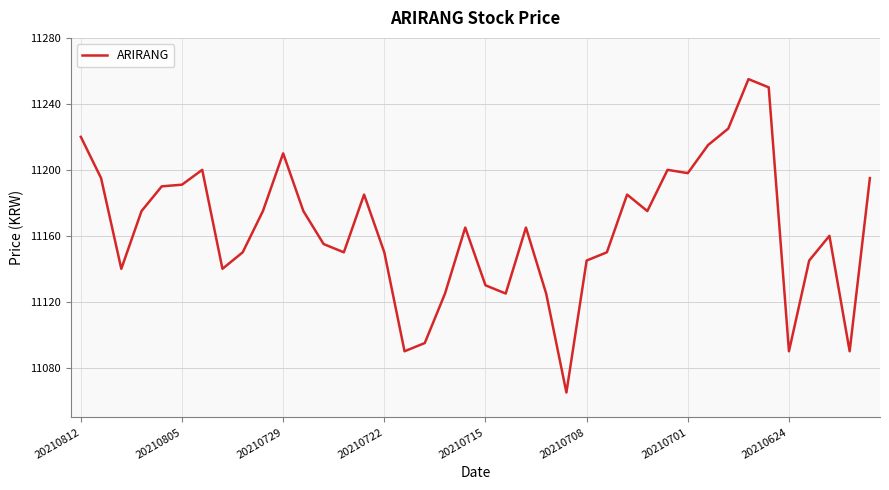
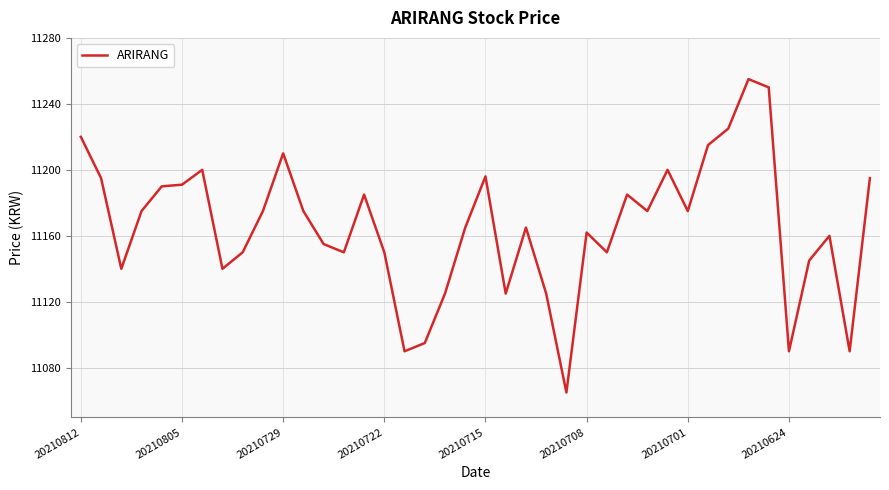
20210715: 11130 -> 11196
20210708: 11145 -> 11162
20210701: 11198 -> 11175
